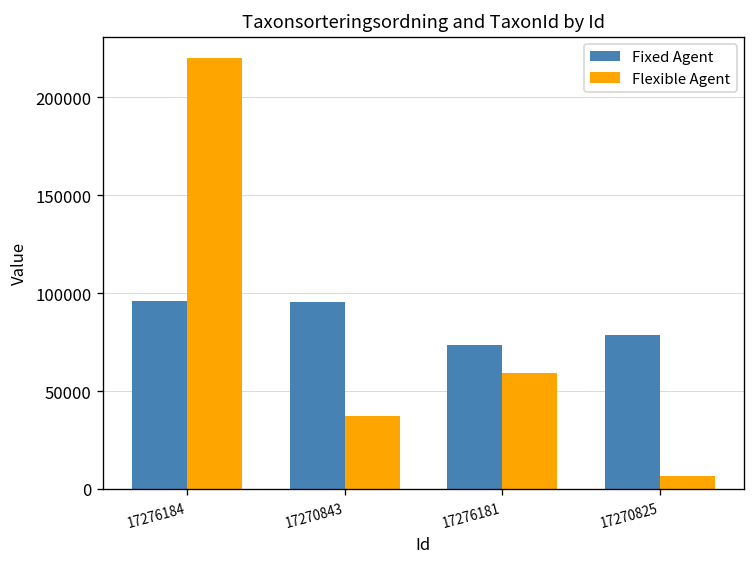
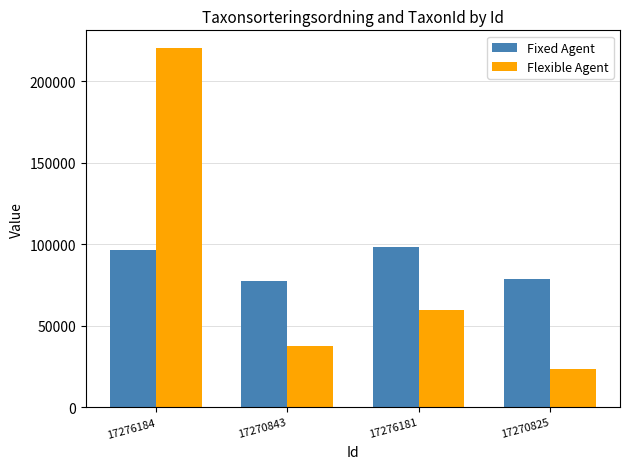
Fixed Agent, 17270843: 96000 -> 78000
Fixed Agent, 17276181: 74000 -> 98000
Flexible Agent, 17270825: 6000 -> 23000
